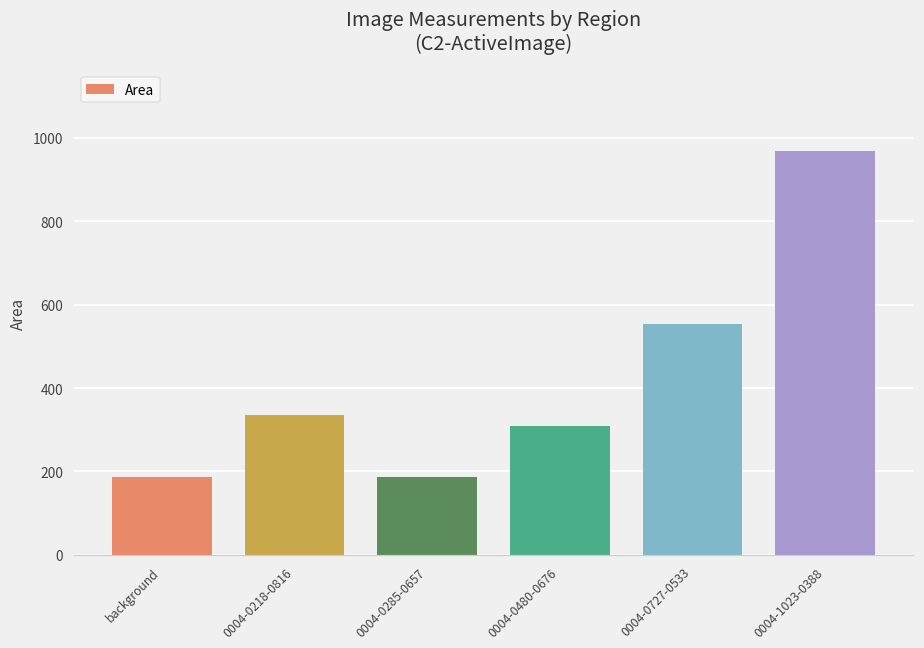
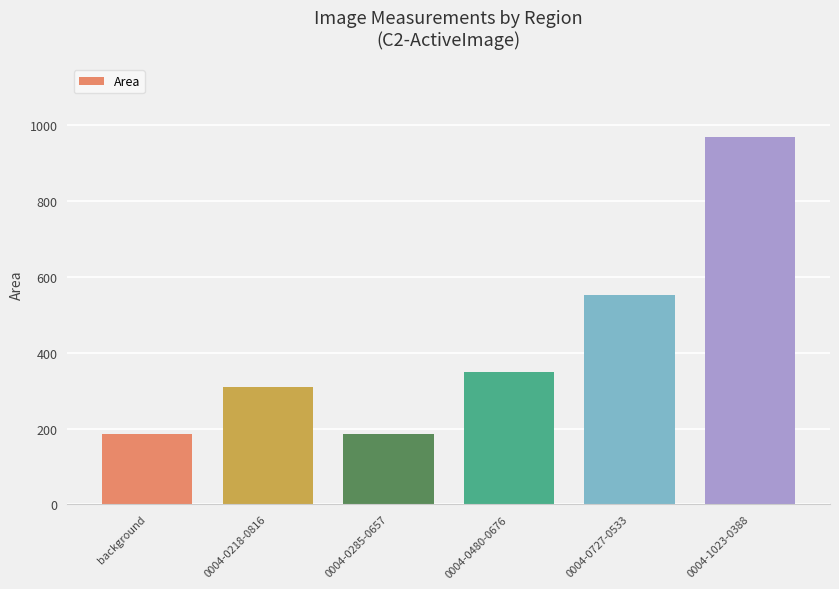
0004-0218-0816: 340 -> 310
0004-0480-0676: 310 -> 350
